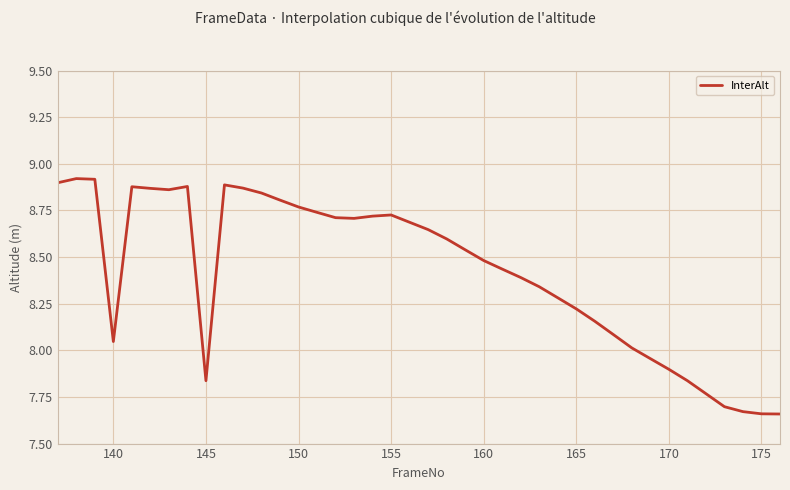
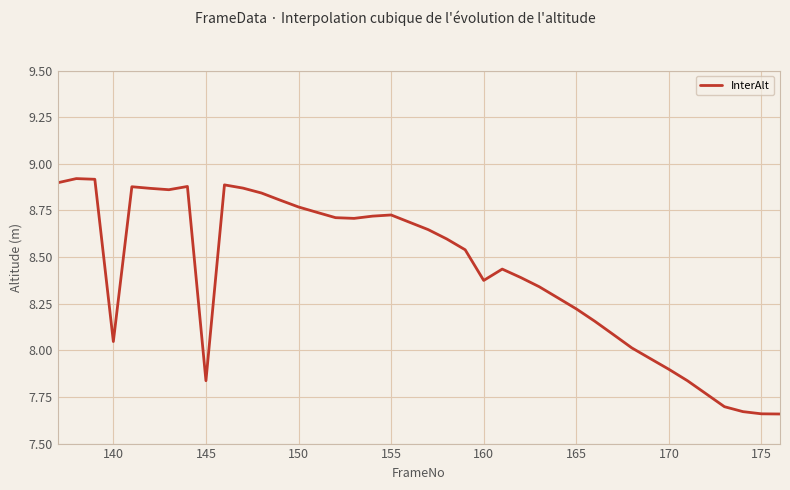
160: 8.48 -> 8.37
